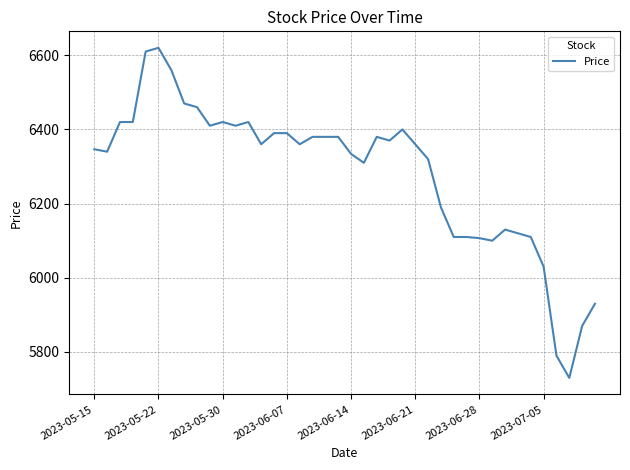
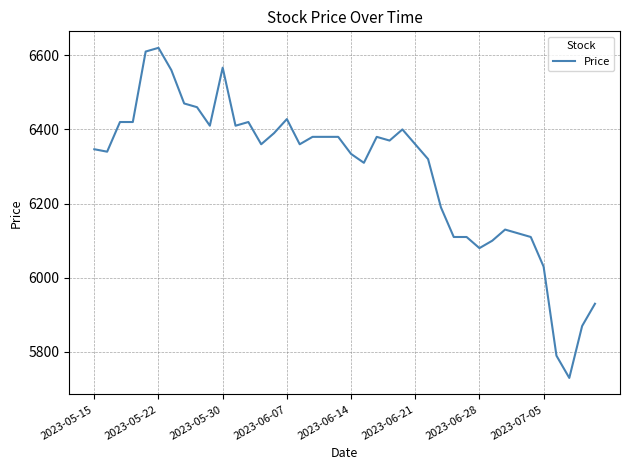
2023-05-30: 6420 -> 6570
2023-06-07: 6390 -> 6430
2023-06-28: 6110 -> 6080
